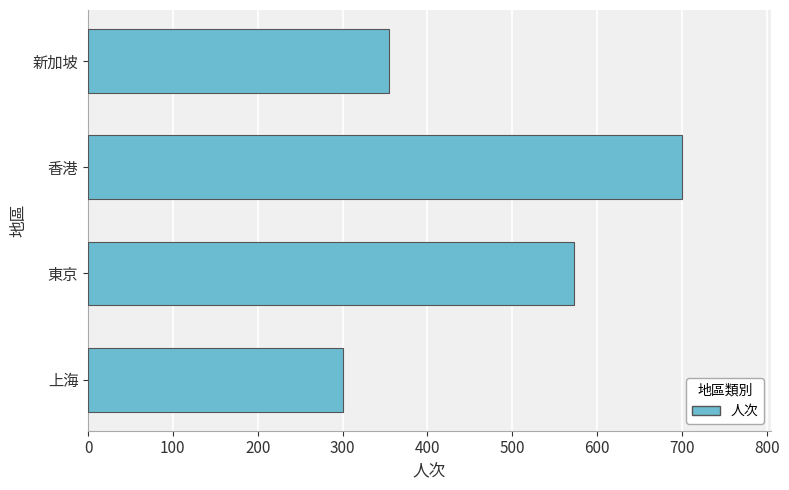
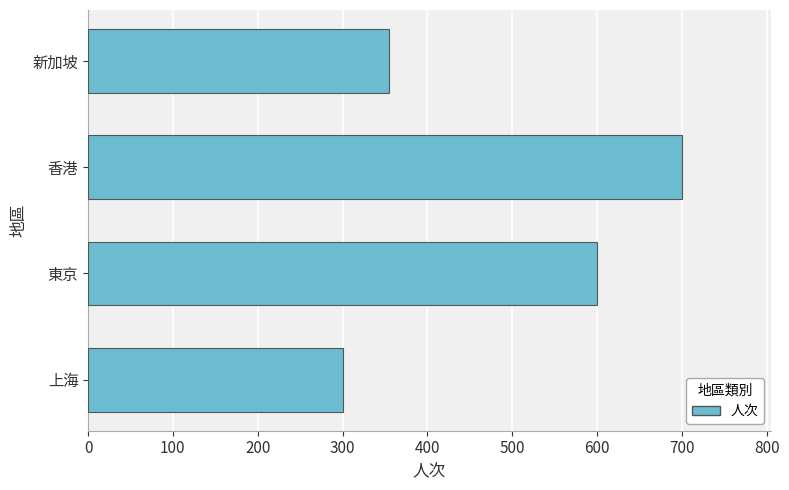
東京: 570 -> 600
